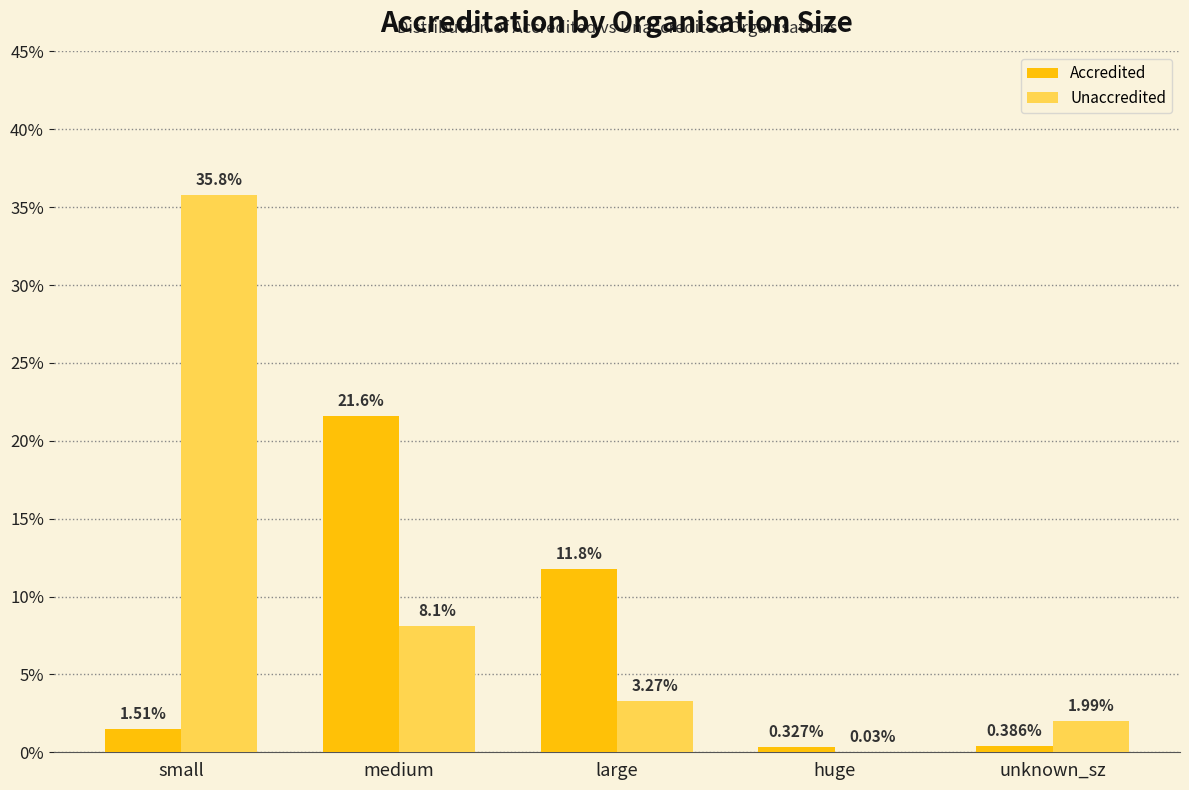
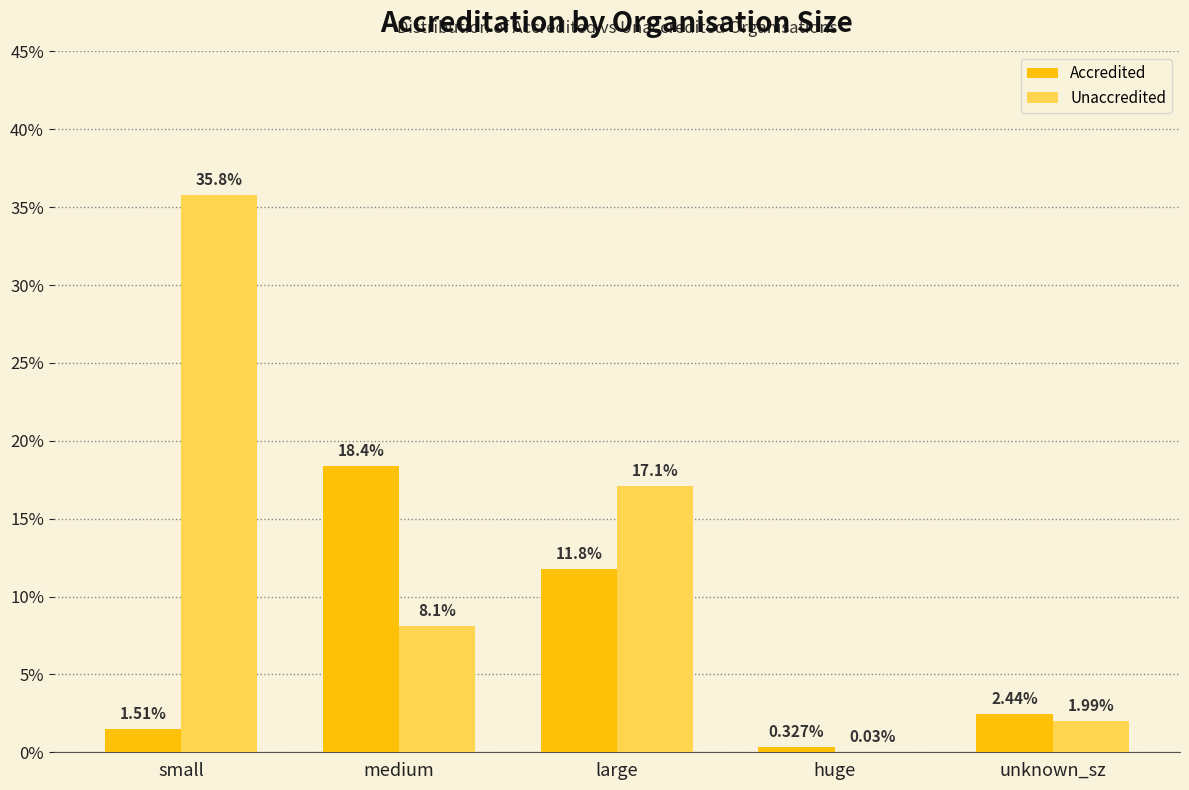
Accredited, medium: 21.6% -> 18.4%
Unaccredited, large: 3.27% -> 17.1%
Accredited, unknown_sz: 0.386% -> 2.44%
